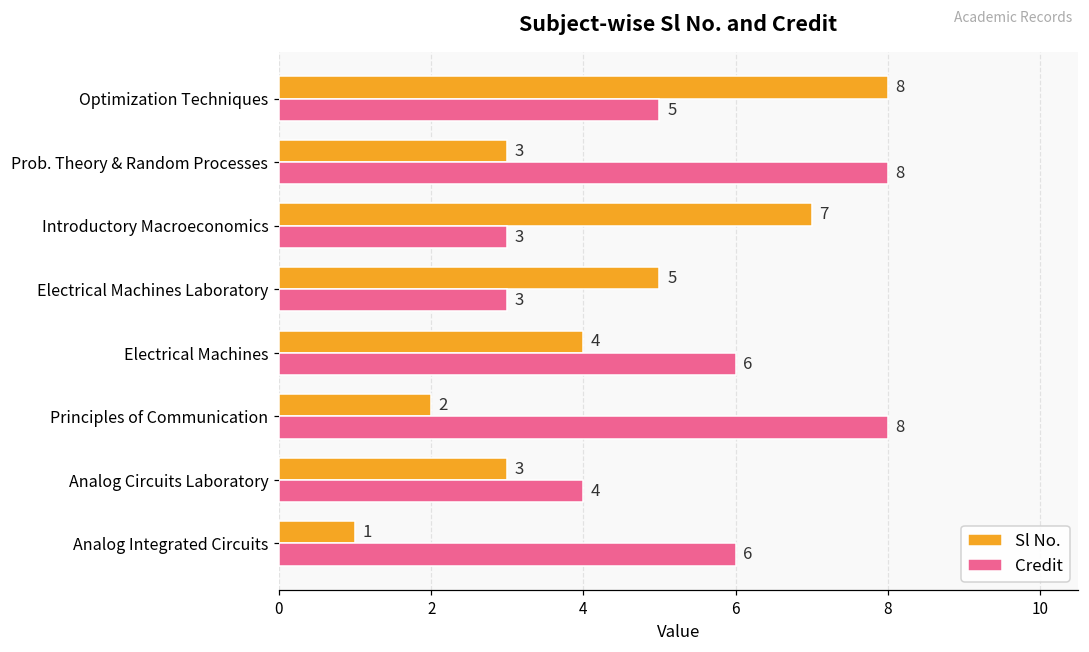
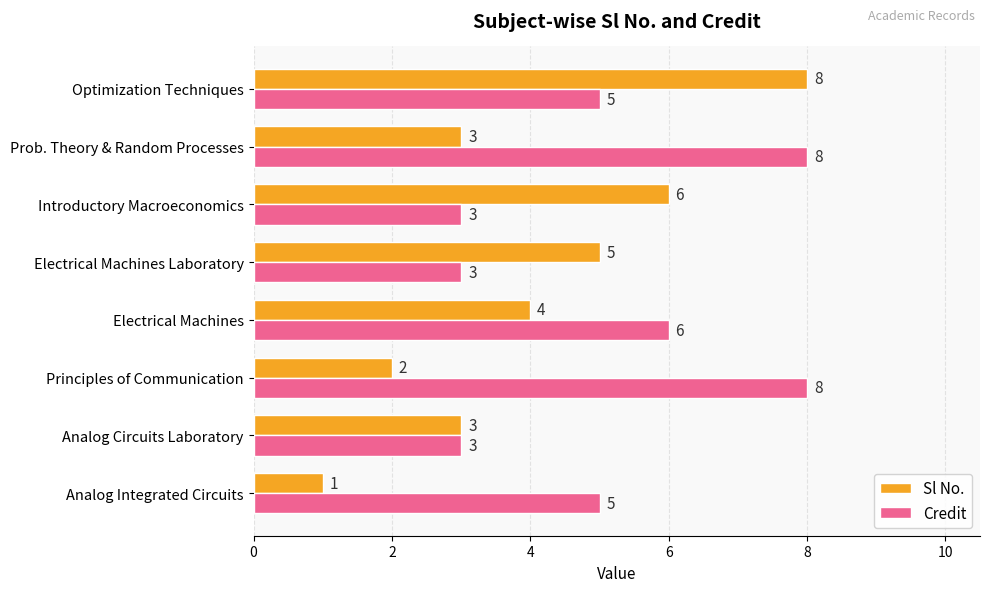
Sl No., Introductory Macroeconomics: 7 -> 6
Credit, Analog Circuits Laboratory: 4 -> 3
Credit, Analog Integrated Circuits: 6 -> 5
